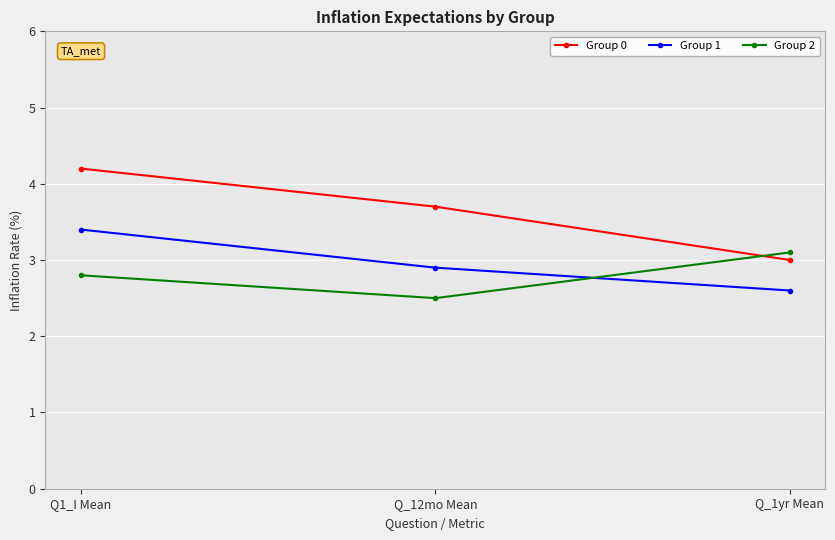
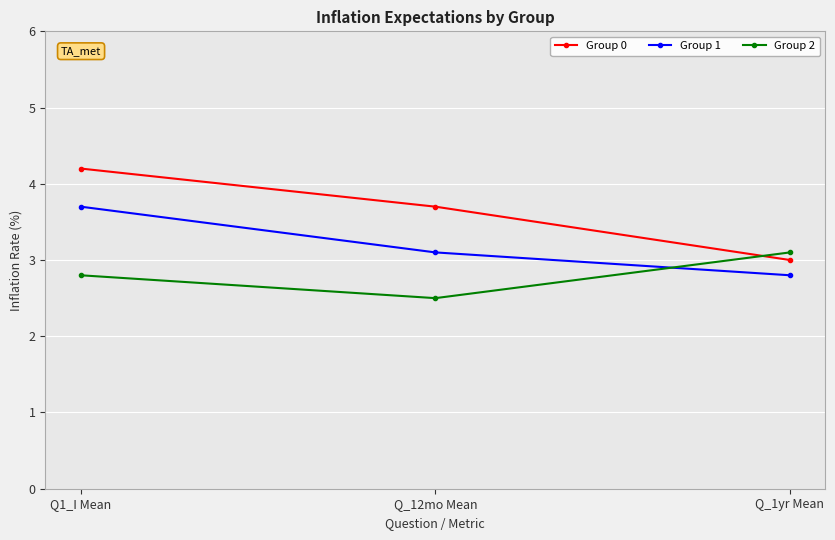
Group 1, Q1_I Mean: 3.4 -> 3.7
Group 1, Q_12mo Mean: 2.9 -> 3.1
Group 1, Q_1yr Mean: 2.6 -> 2.8
